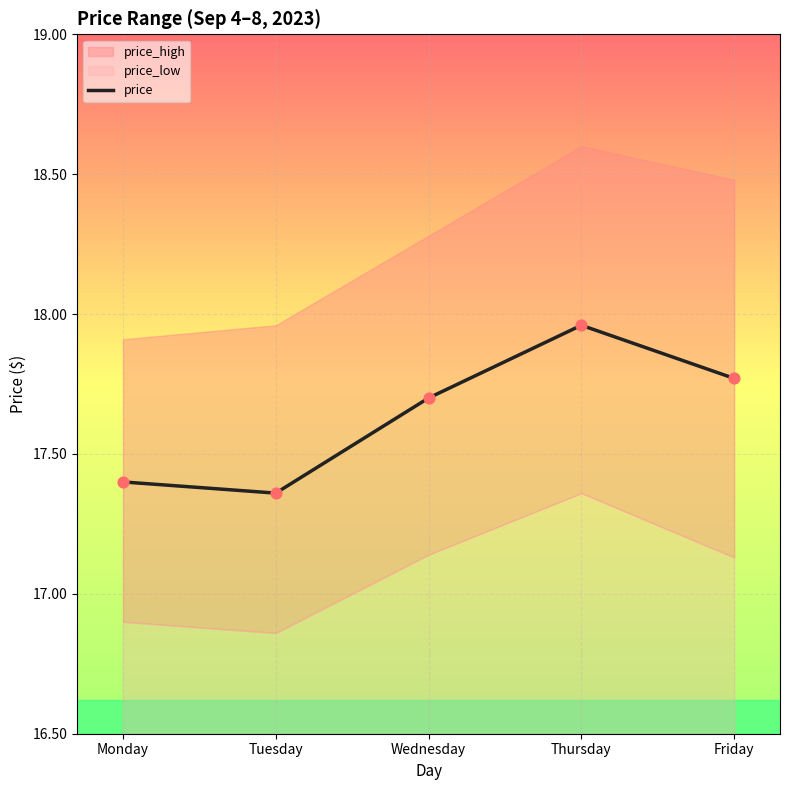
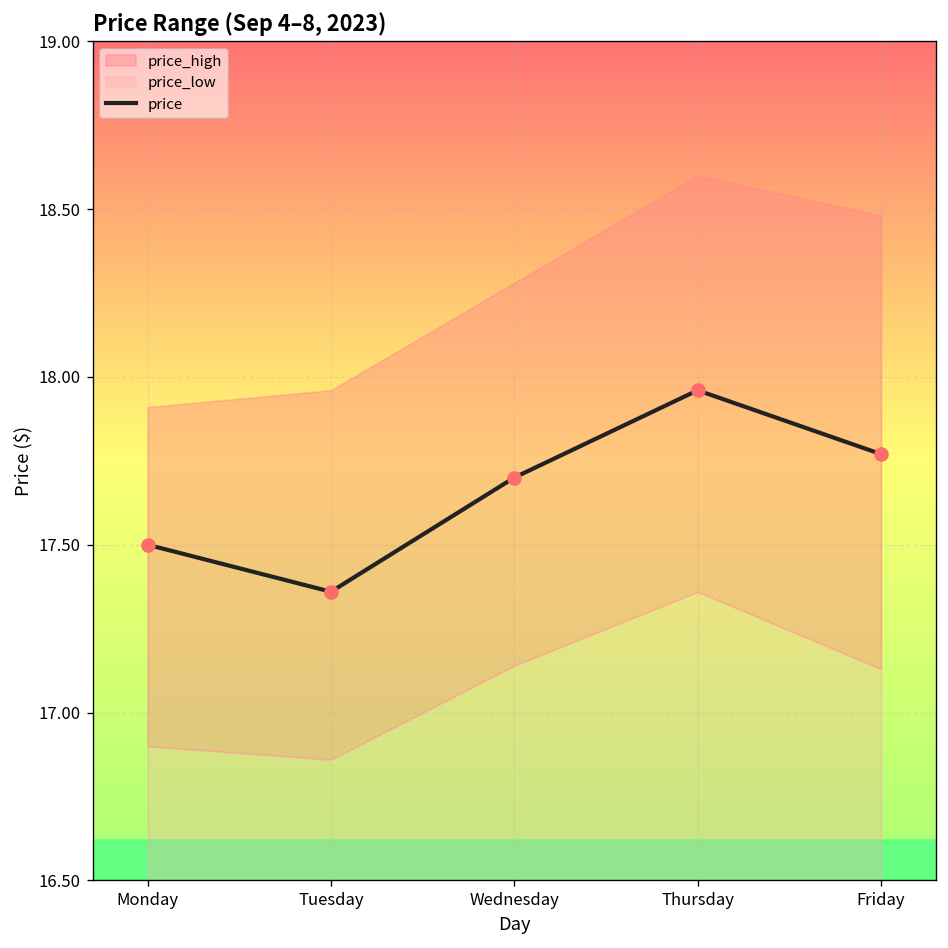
price, Monday: 17.4 -> 17.5
